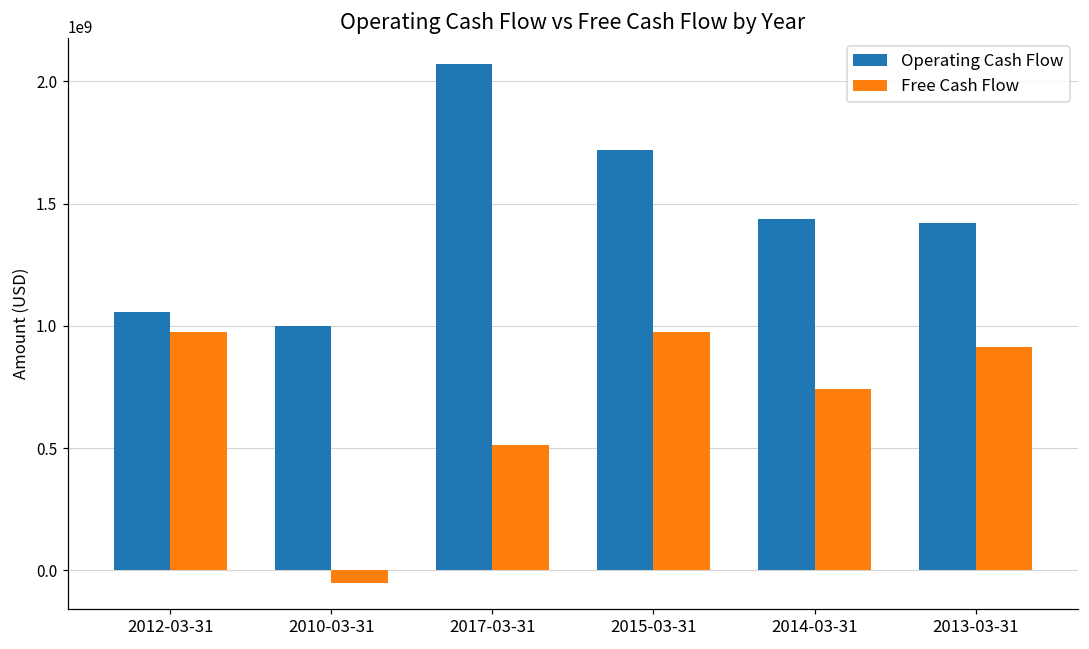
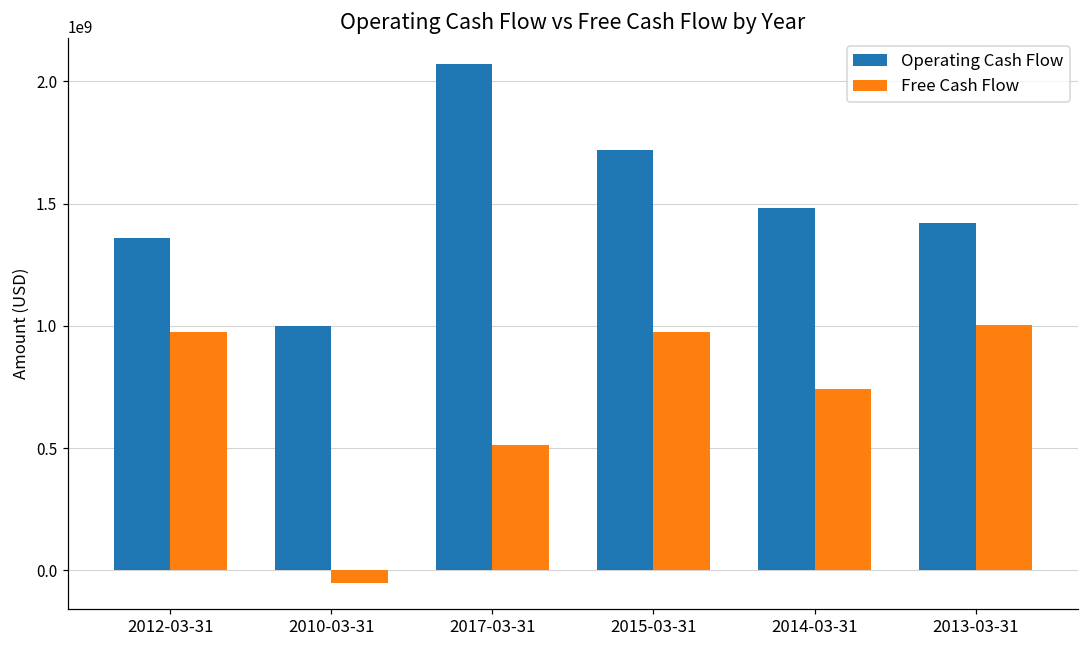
Operating Cash Flow, 2012-03-31: 1060000000 -> 1360000000
Operating Cash Flow, 2014-03-31: 1440000000 -> 1480000000
Free Cash Flow, 2013-03-31: 910000000 -> 1000000000
